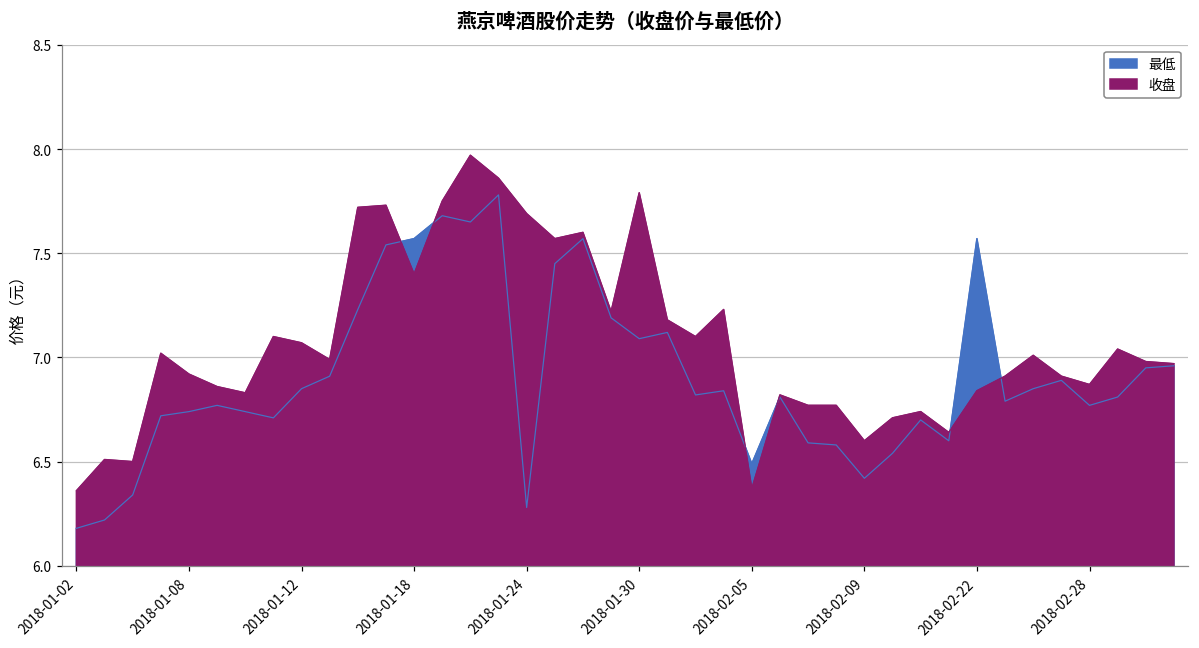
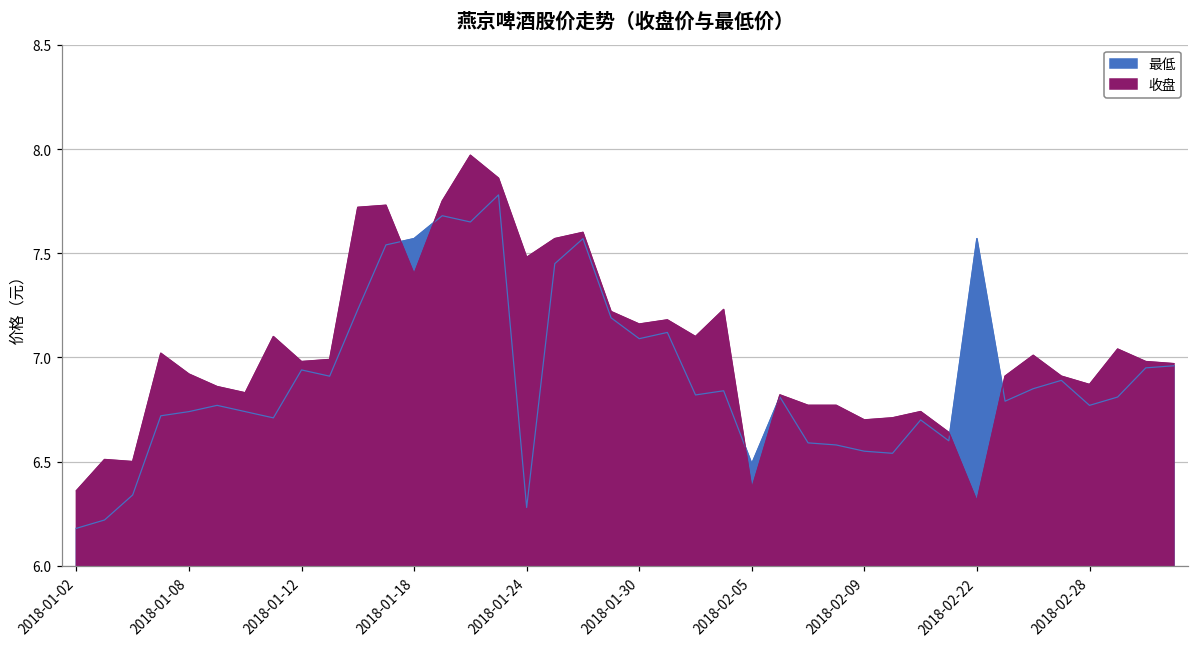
最低, 2018-01-12: 6.85 -> 6.94
收盘, 2018-01-12: 7.07 -> 6.98
收盘, 2018-01-24: 7.69 -> 7.48
收盘, 2018-01-30: 7.79 -> 7.16
最低, 2018-02-09: 6.42 -> 6.55
收盘, 2018-02-09: 6.6 -> 6.7
收盘, 2018-02-22: 6.84 -> 6.31
